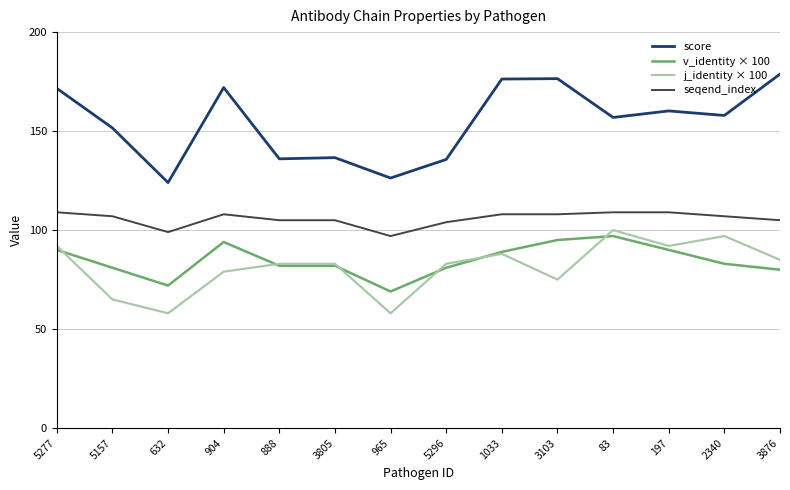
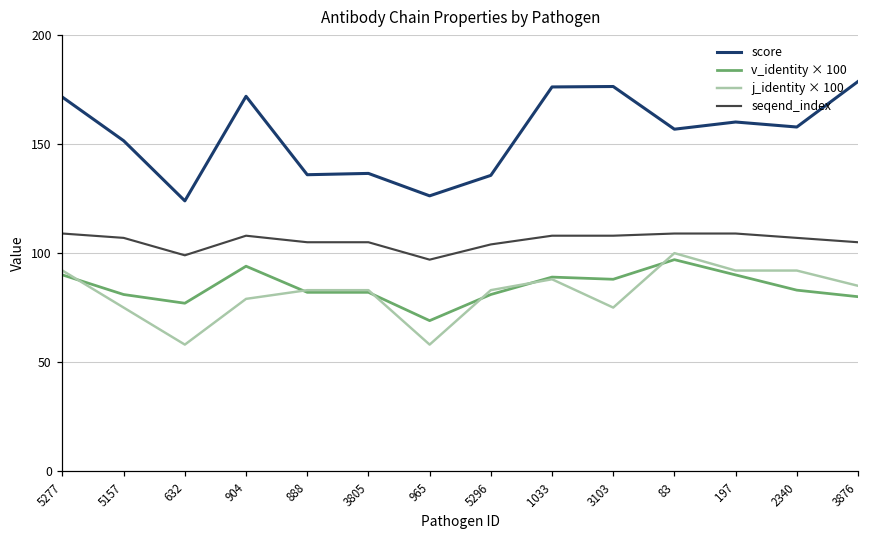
j_identity × 100, 5157: 65 -> 75
v_identity × 100, 632: 72 -> 77
v_identity × 100, 3103: 95 -> 88
j_identity × 100, 2340: 97 -> 92
